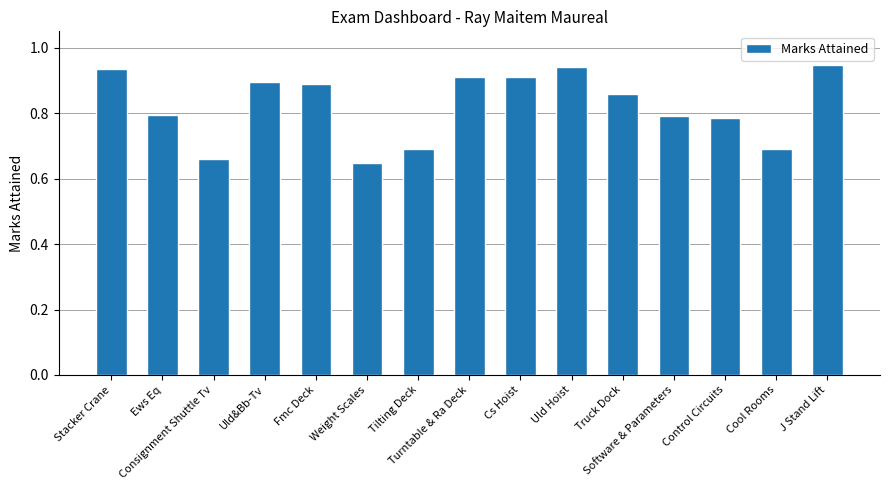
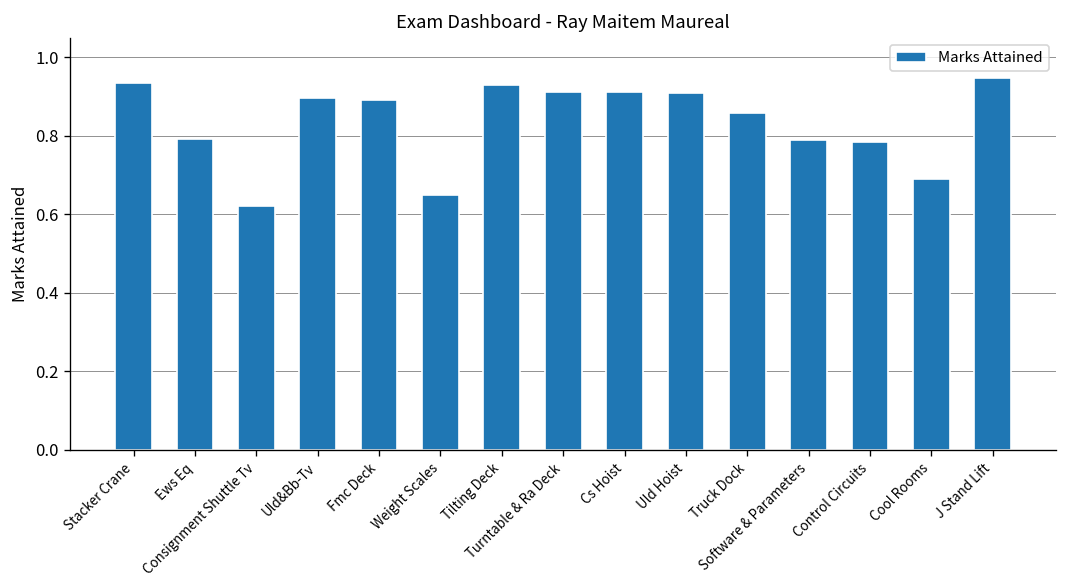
Consignment Shuttle Tv: 0.66 -> 0.62
Tilting Deck: 0.69 -> 0.93
Uld Hoist: 0.94 -> 0.91
